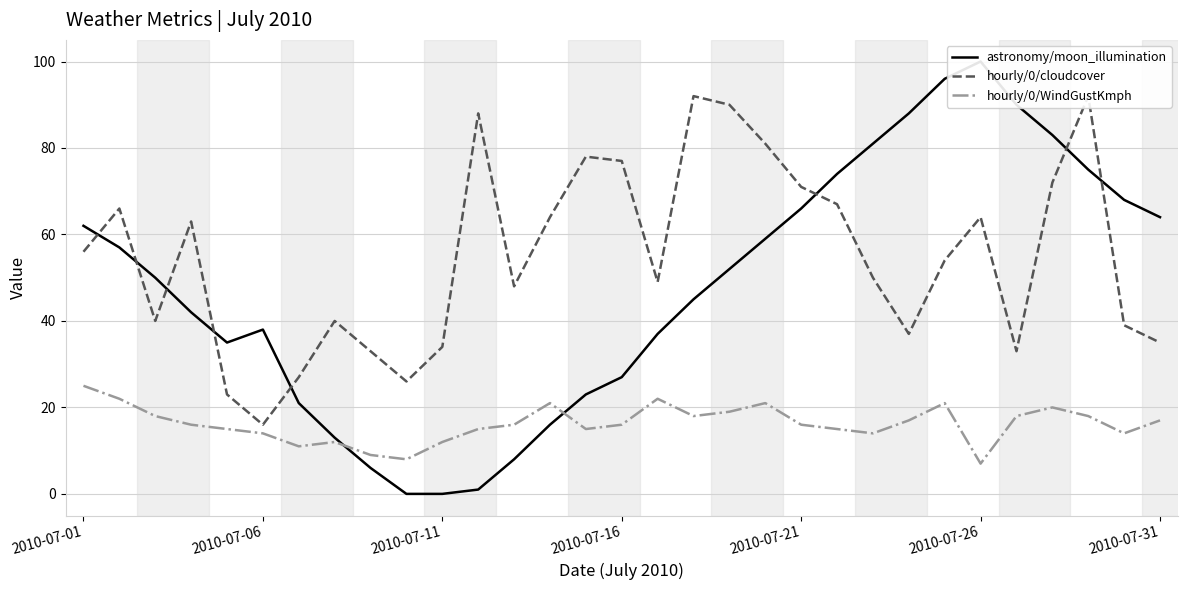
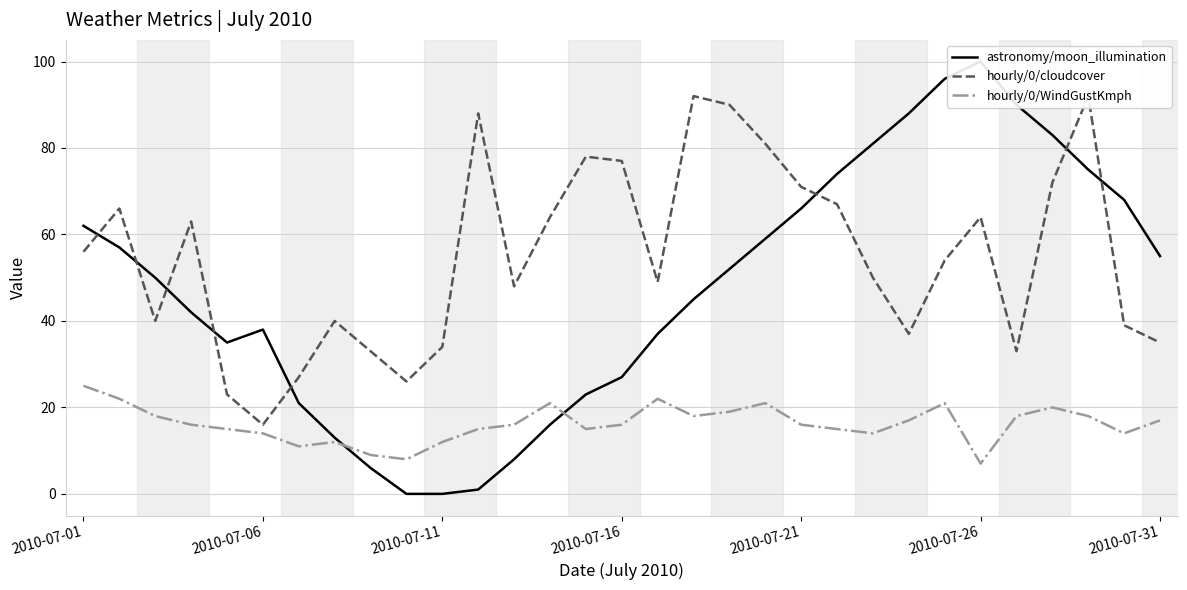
astronomy/moon_illumination, 2010-07-31: 64 -> 55
